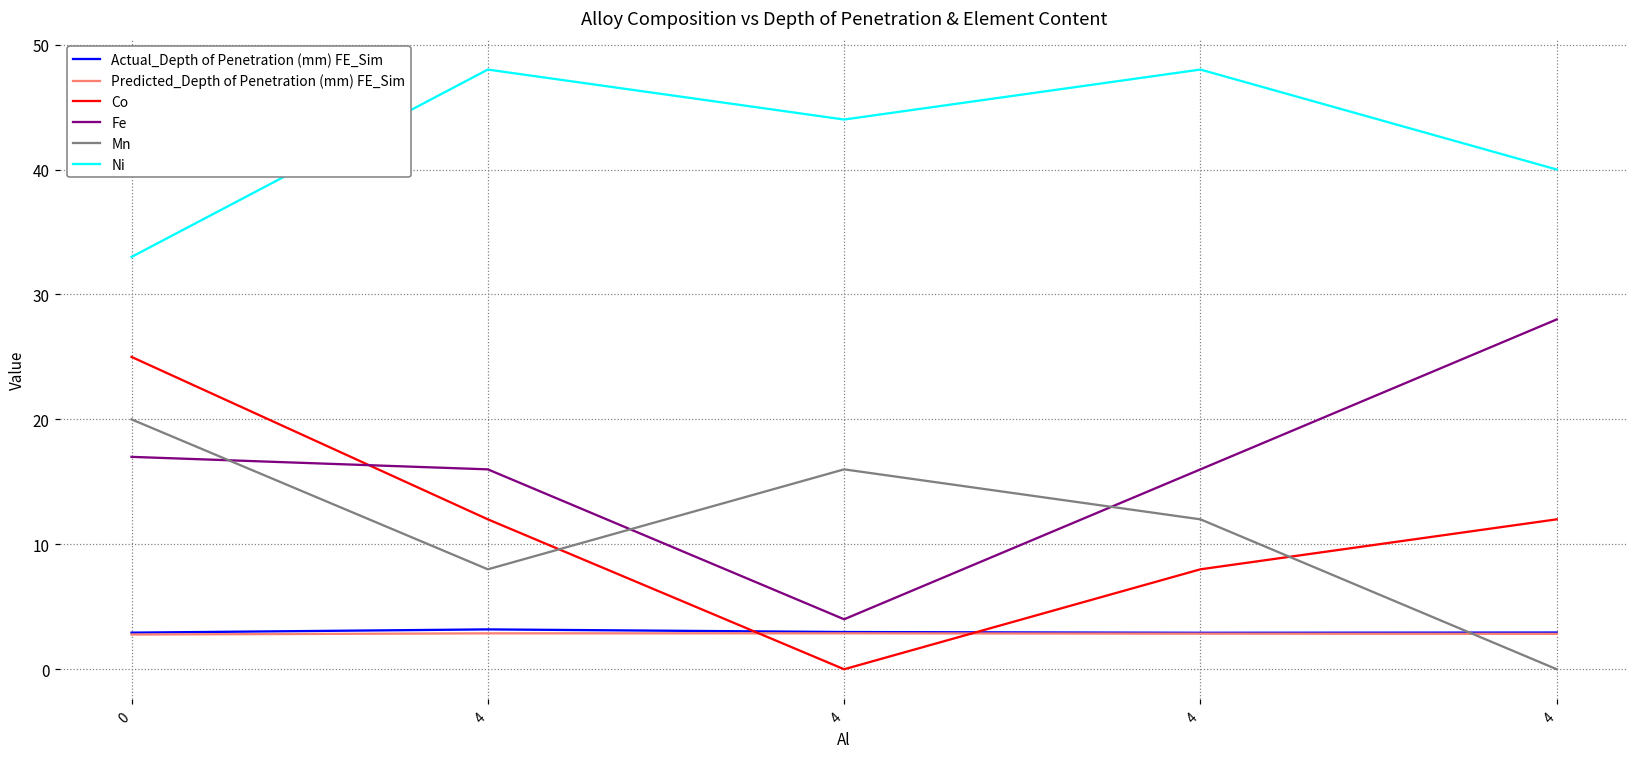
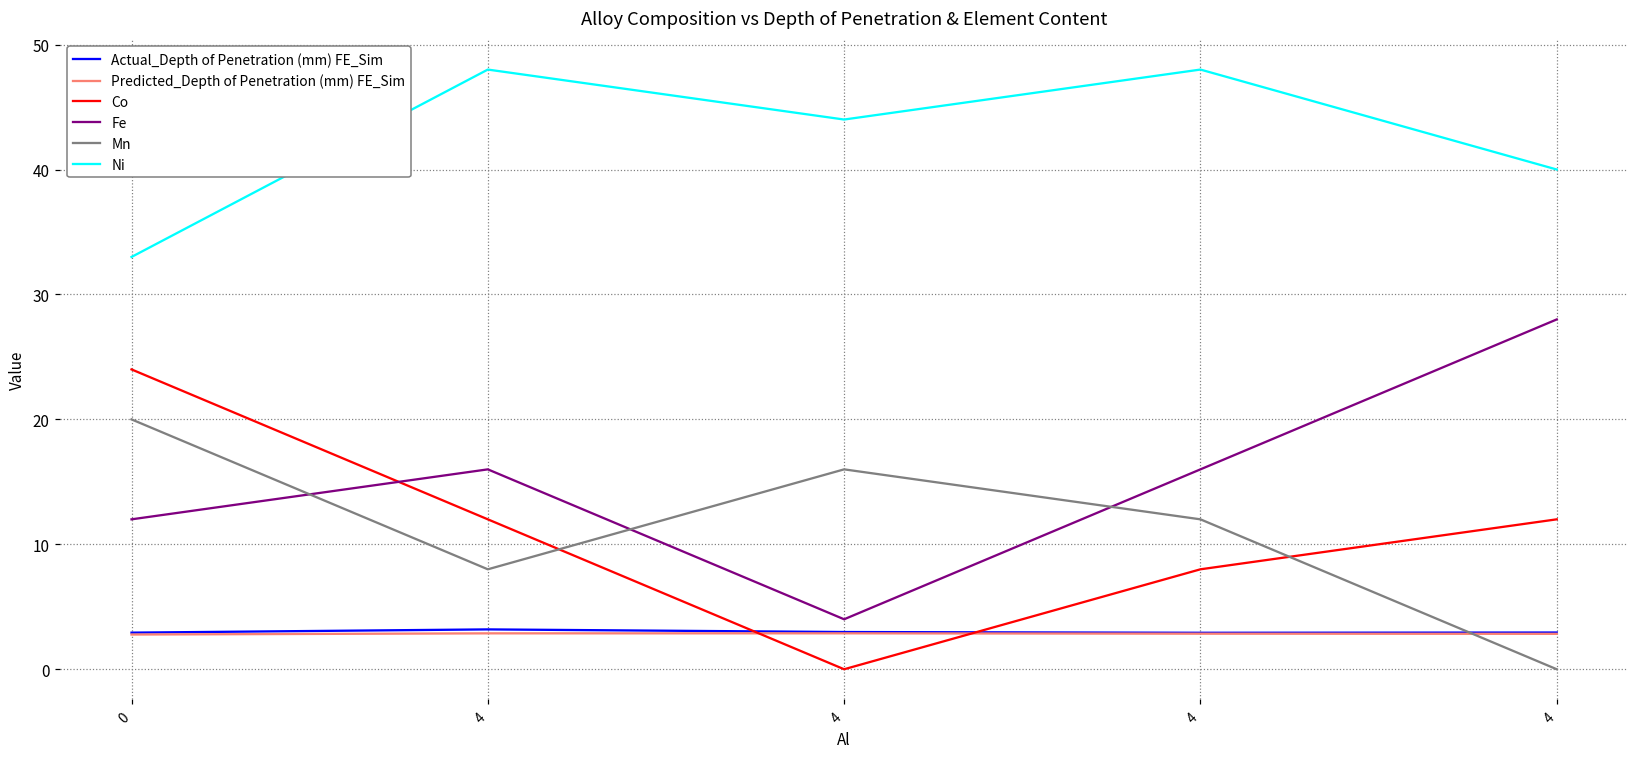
Co, 0: 25 -> 24
Fe, 0: 17 -> 12
